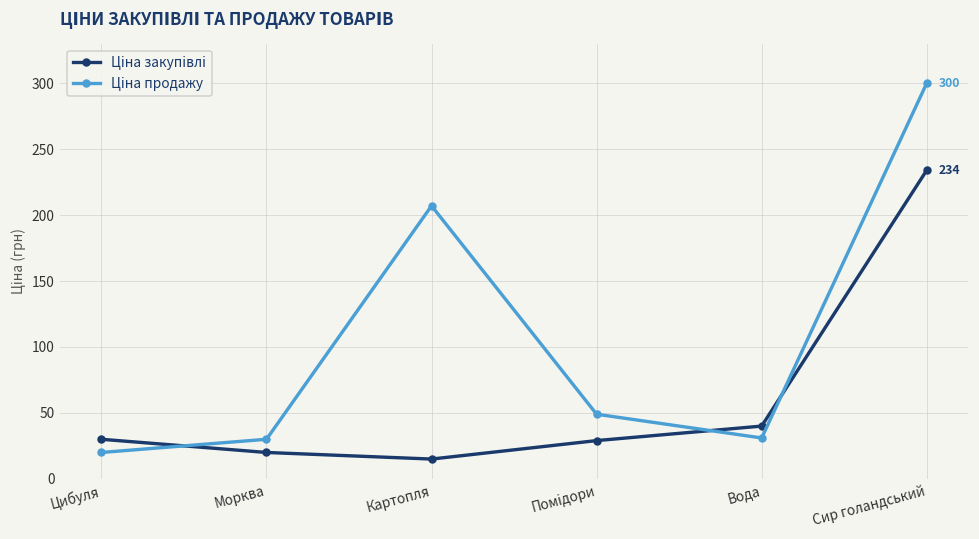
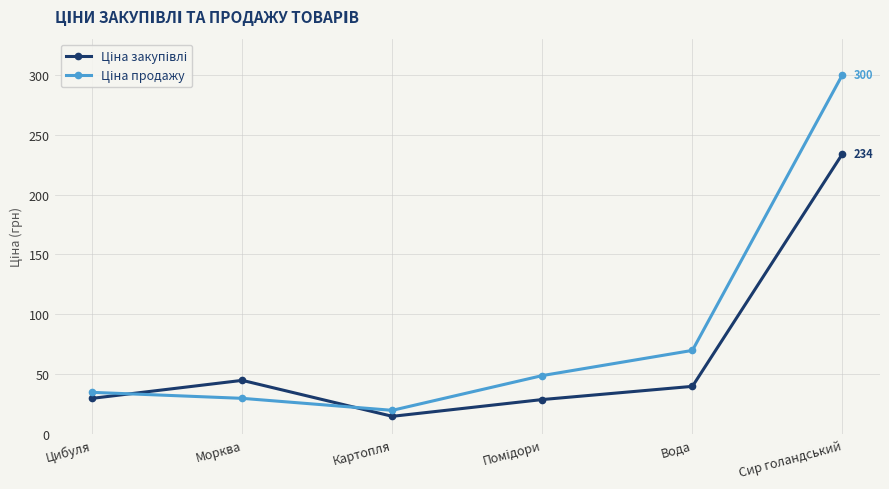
Ціна продажу, Цибуля: 20 -> 35
Ціна закупівлі, Морква: 20 -> 45
Ціна продажу, Картопля: 207 -> 20
Ціна продажу, Вода: 31 -> 70
